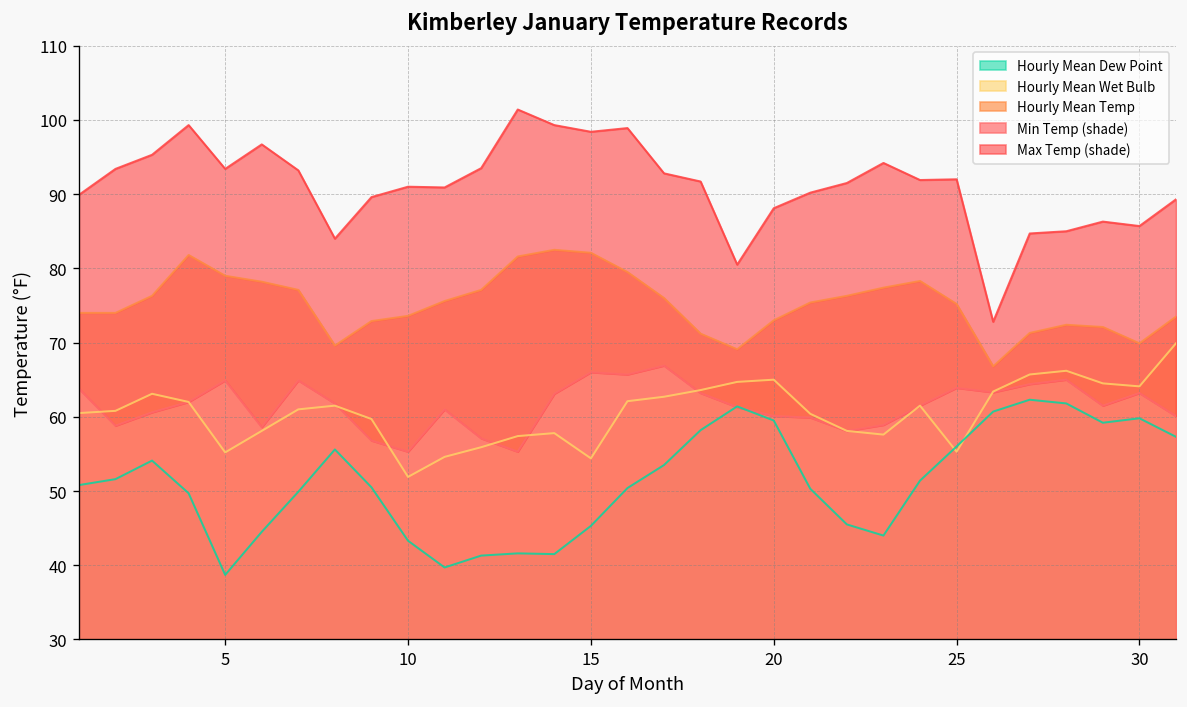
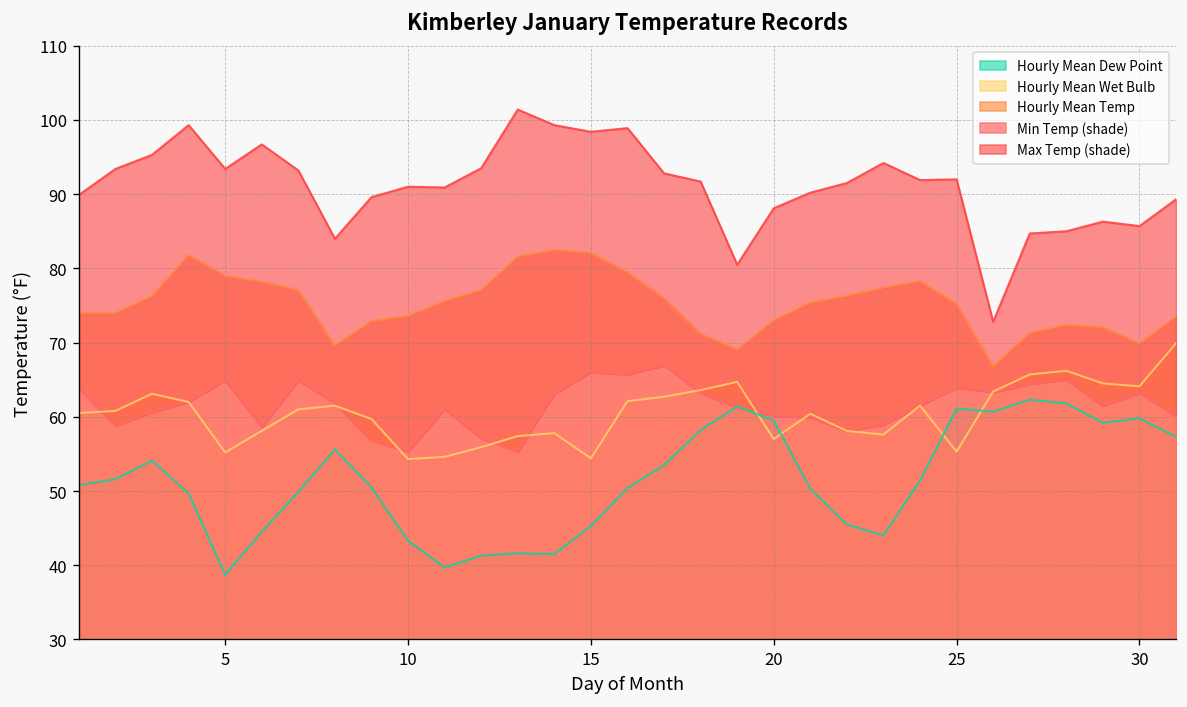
Hourly Mean Wet Bulb, 10: 52 -> 54
Hourly Mean Wet Bulb, 20: 65 -> 57
Hourly Mean Dew Point, 25: 56 -> 61
